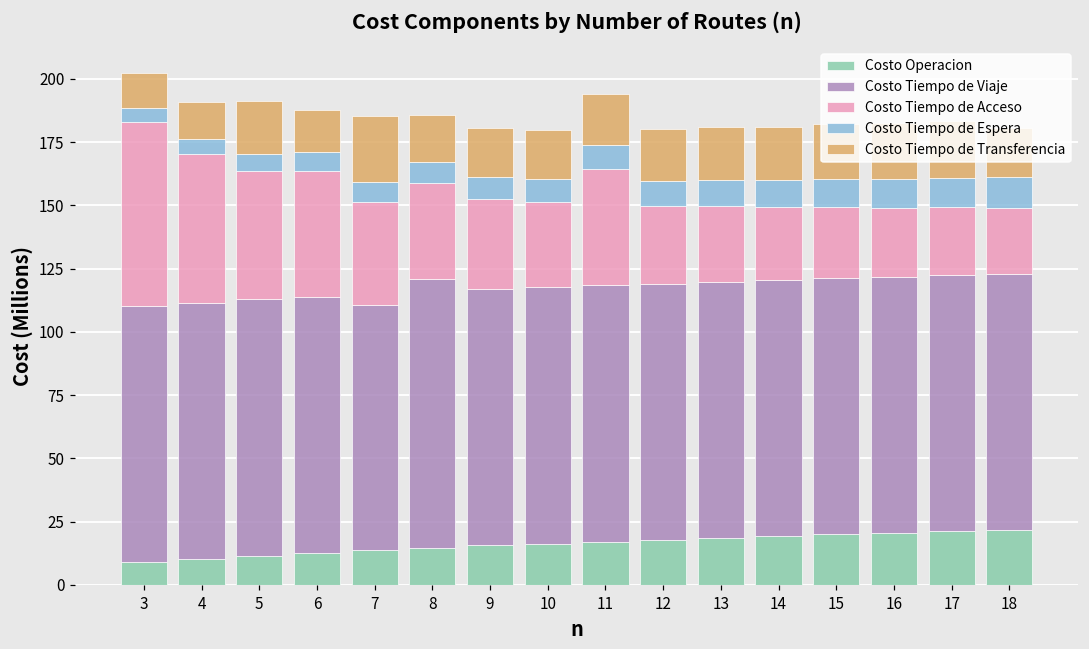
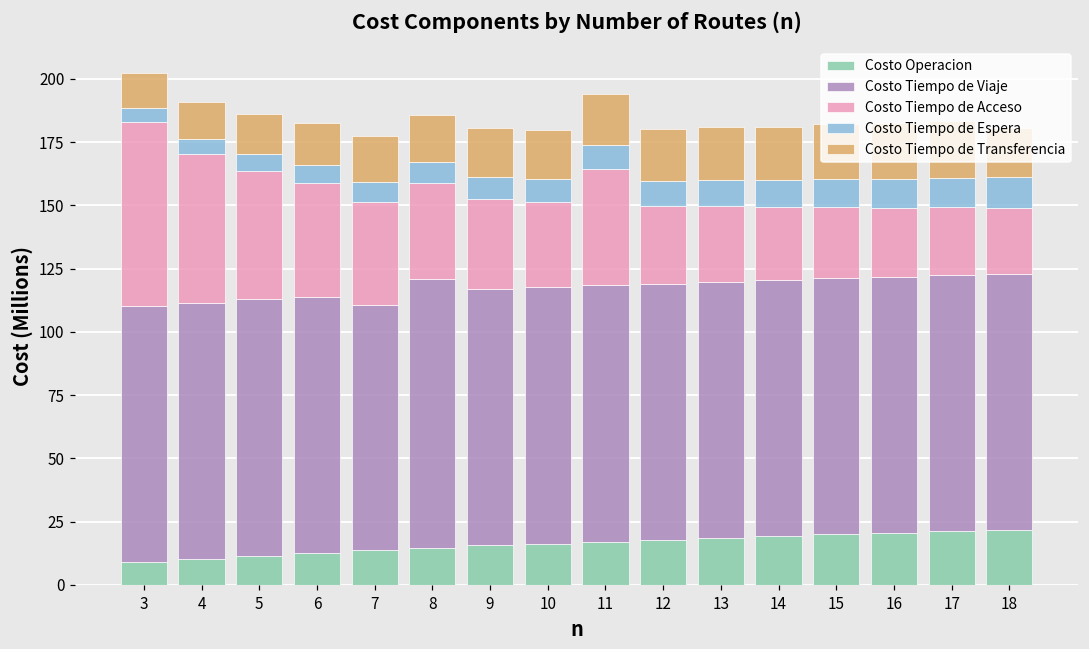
Costo Tiempo de Transferencia, 5: 21 -> 16
Costo Tiempo de Acceso, 6: 50 -> 45
Costo Tiempo de Transferencia, 7: 26 -> 18
